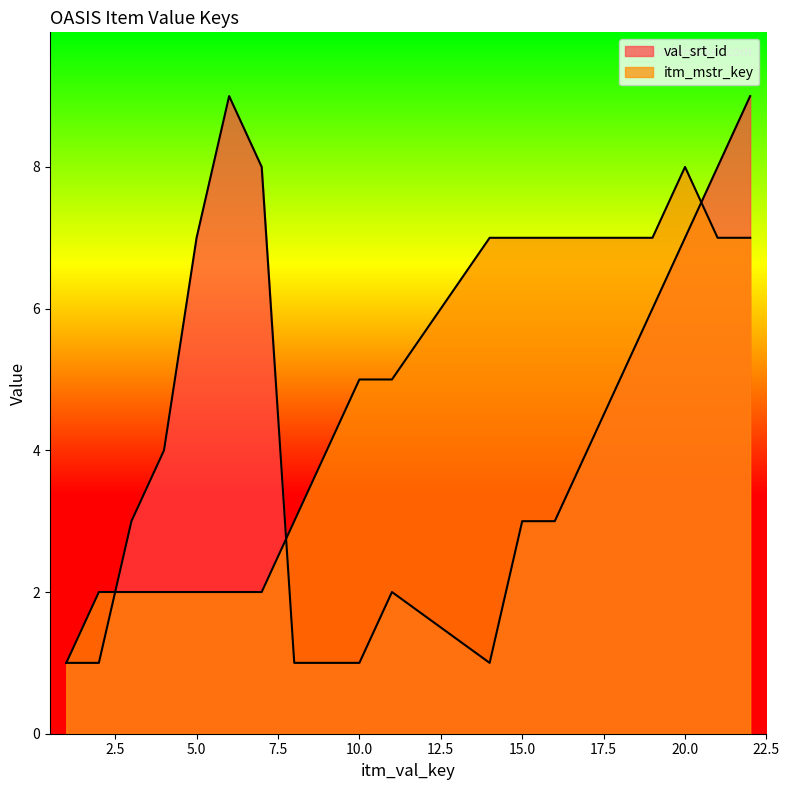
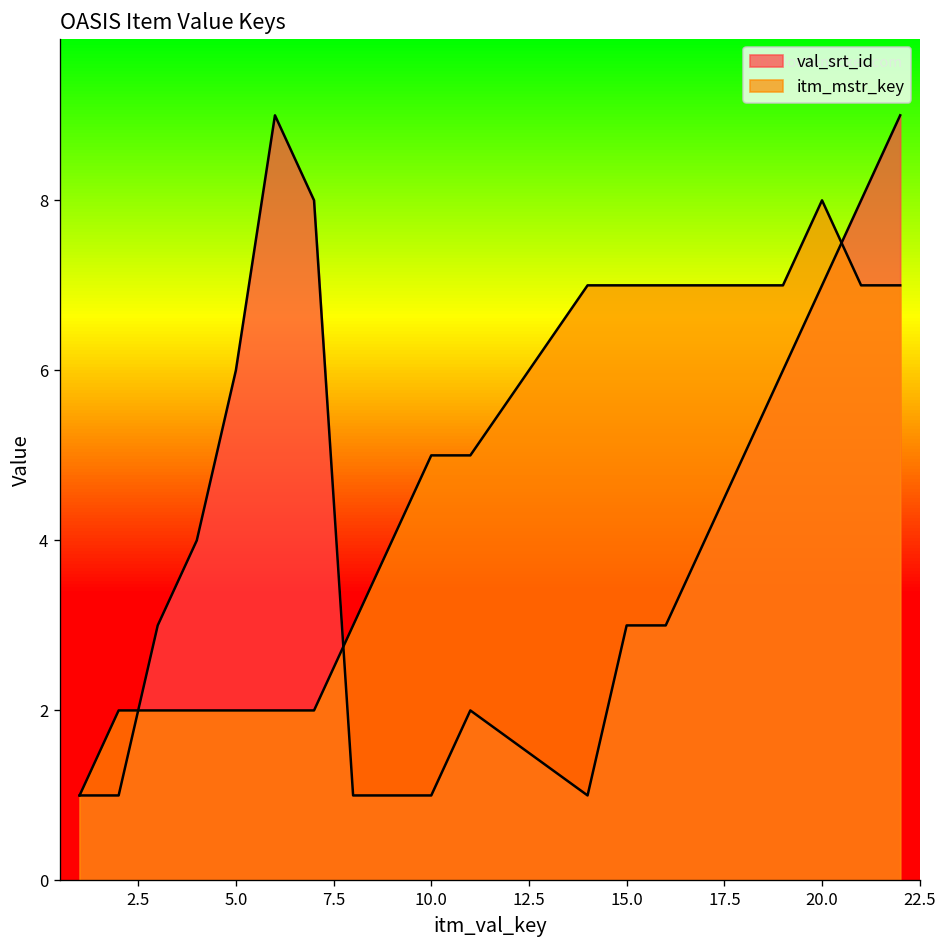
val_srt_id, 5.0: 7 -> 6
